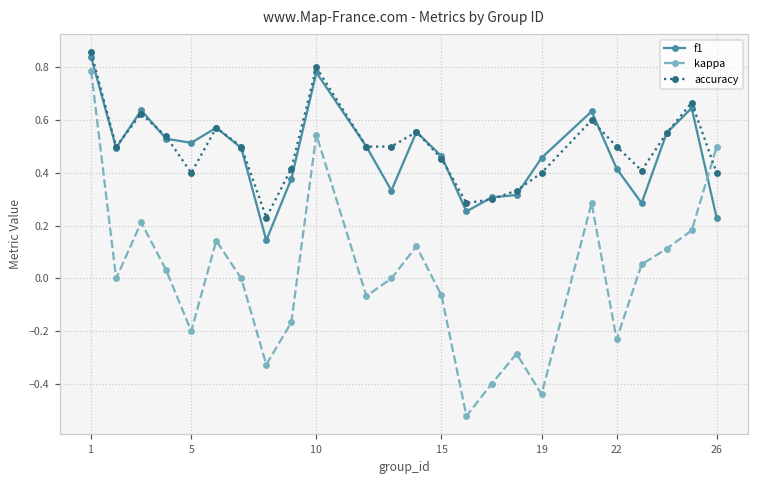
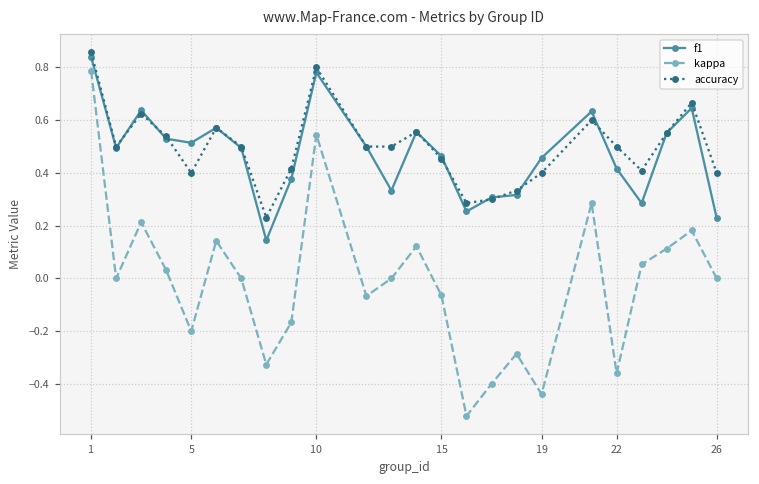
kappa, 22: -0.23 -> -0.36
kappa, 26: 0.5 -> 0.0
